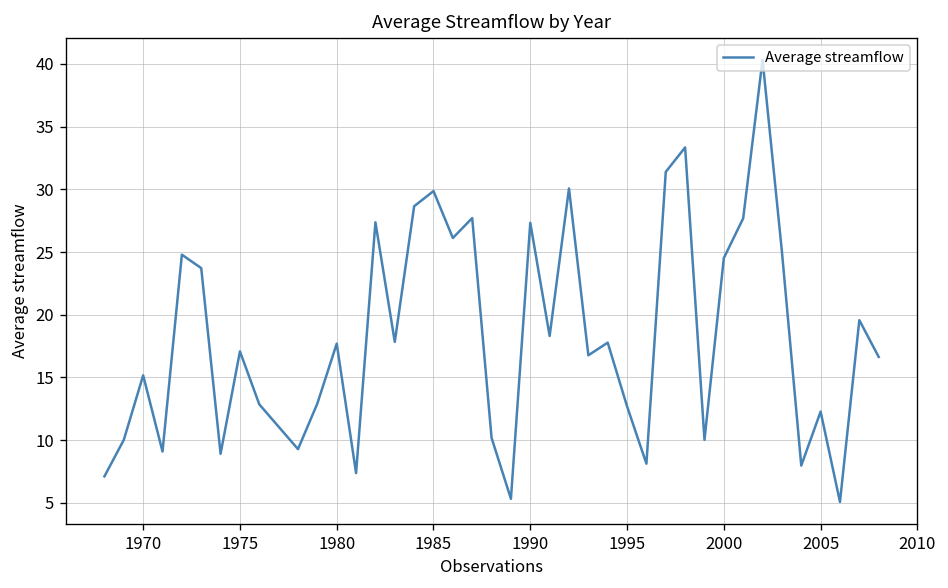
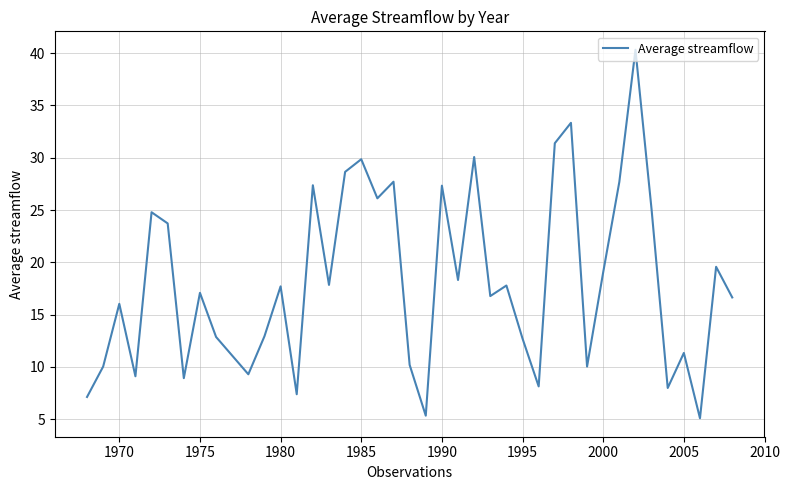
1970: 15.2 -> 16.0
2000: 24.5 -> 19.1
2005: 12.3 -> 11.3
